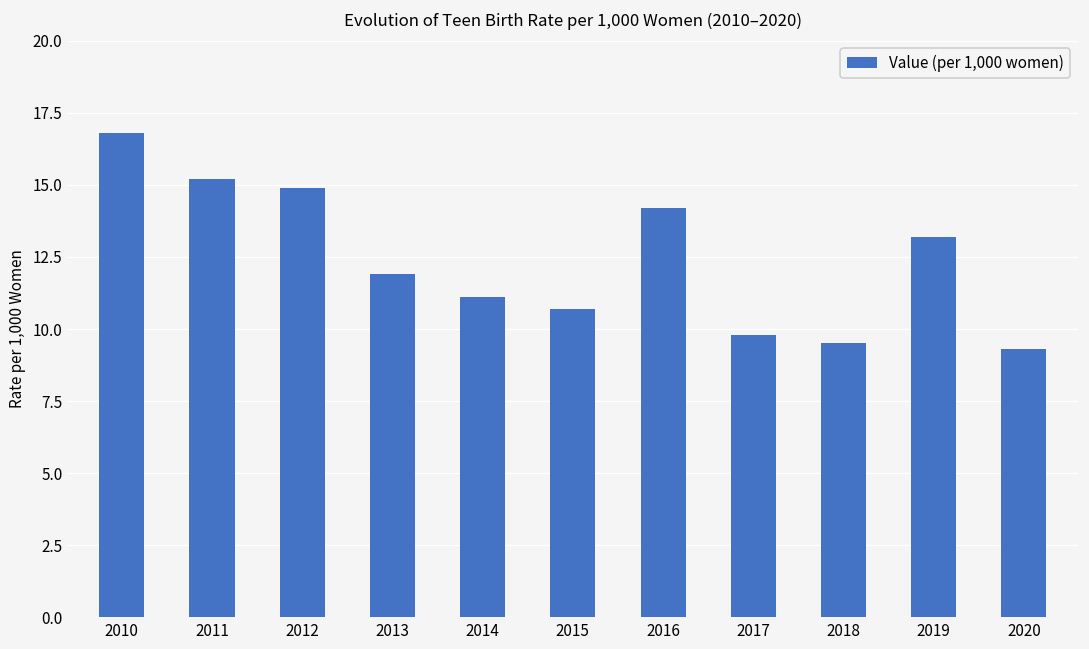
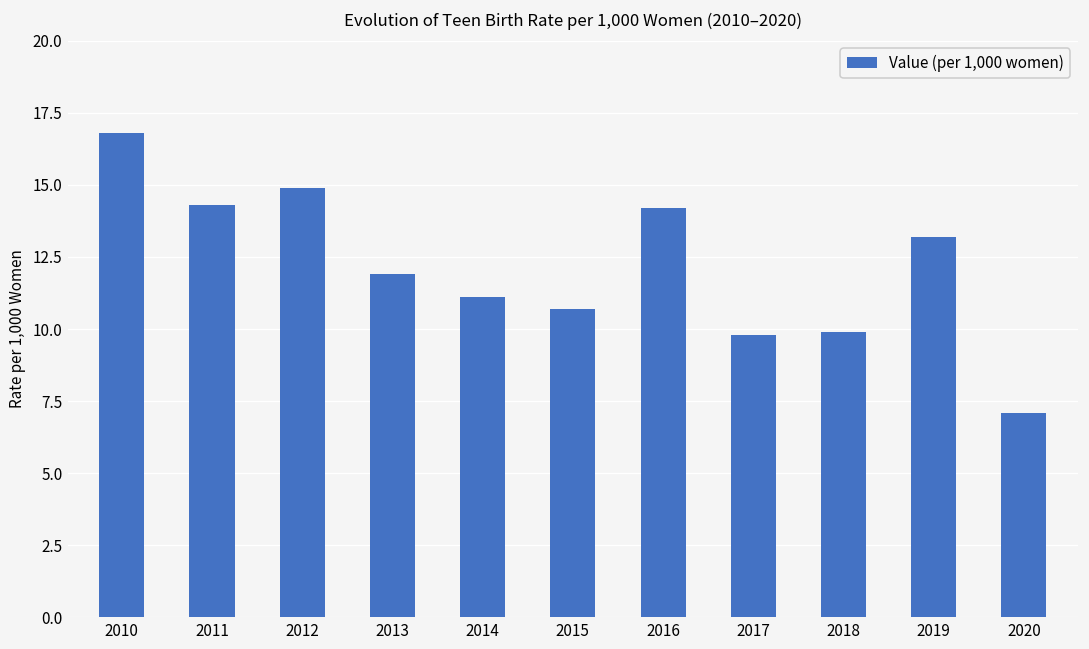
2011: 15.2 -> 14.3
2018: 9.5 -> 9.9
2020: 9.3 -> 7.1
